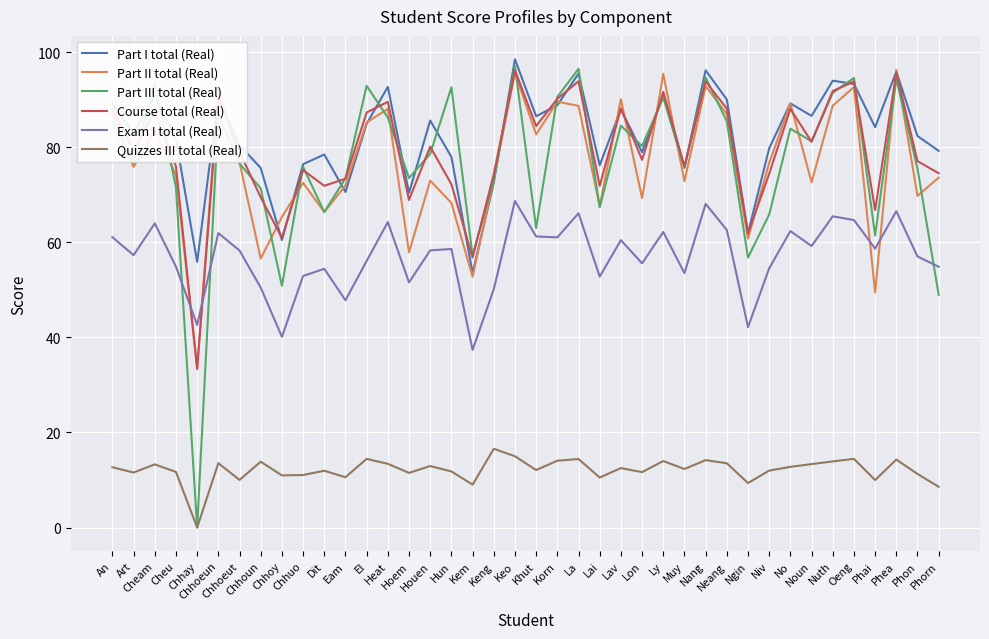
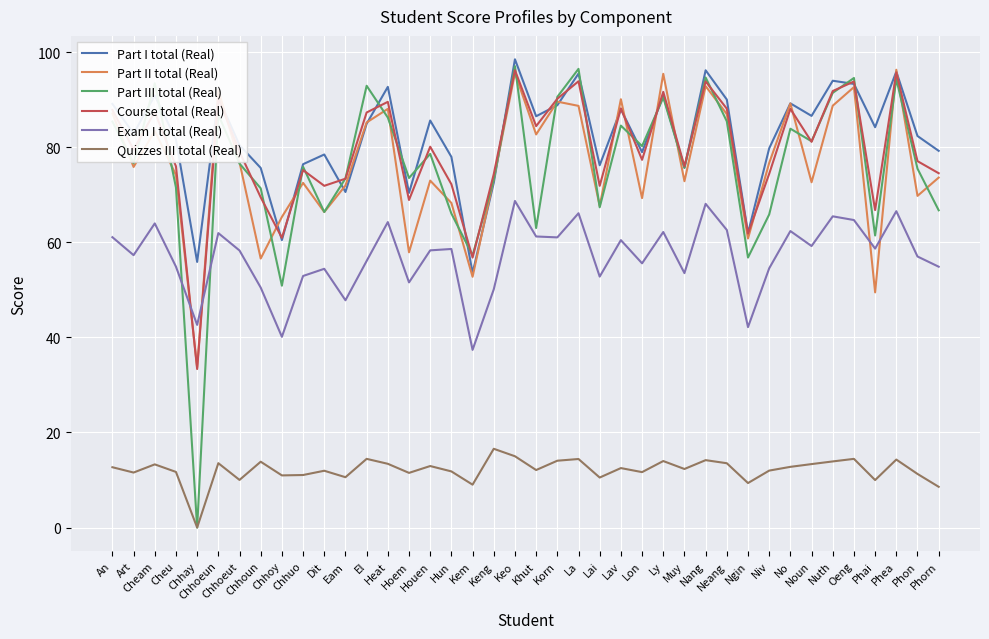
Part III total (Real), Hun: 93 -> 66
Part III total (Real), Phorn: 49 -> 67
